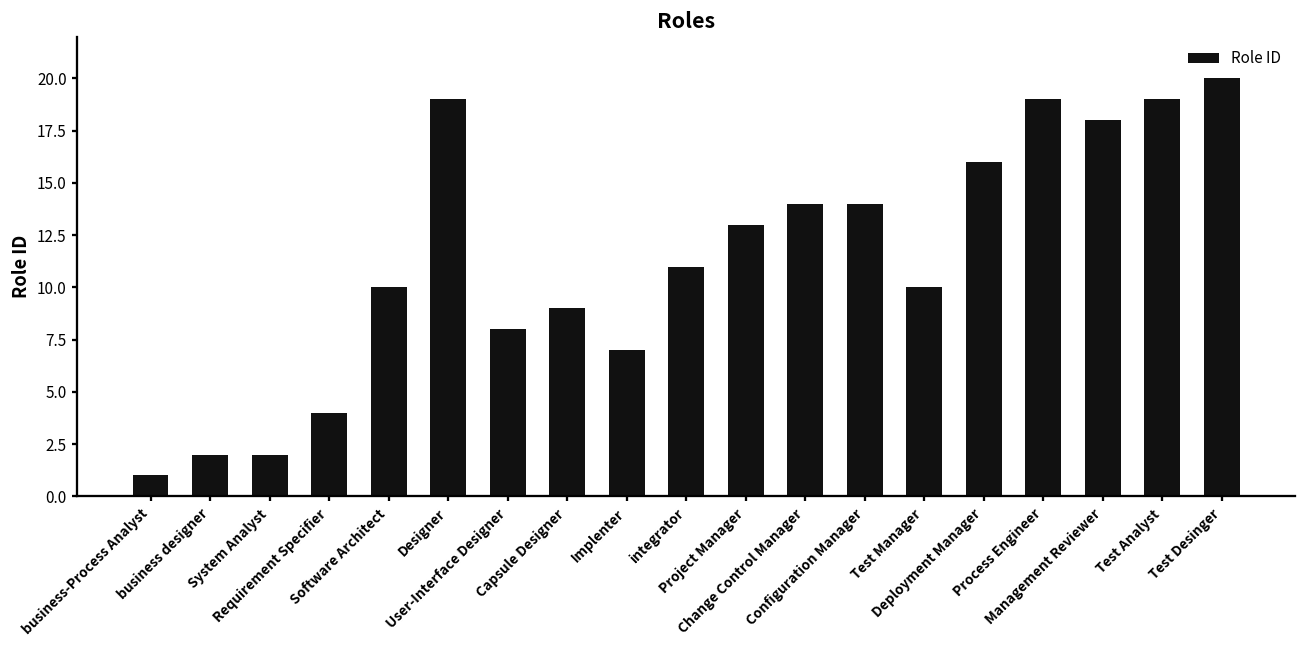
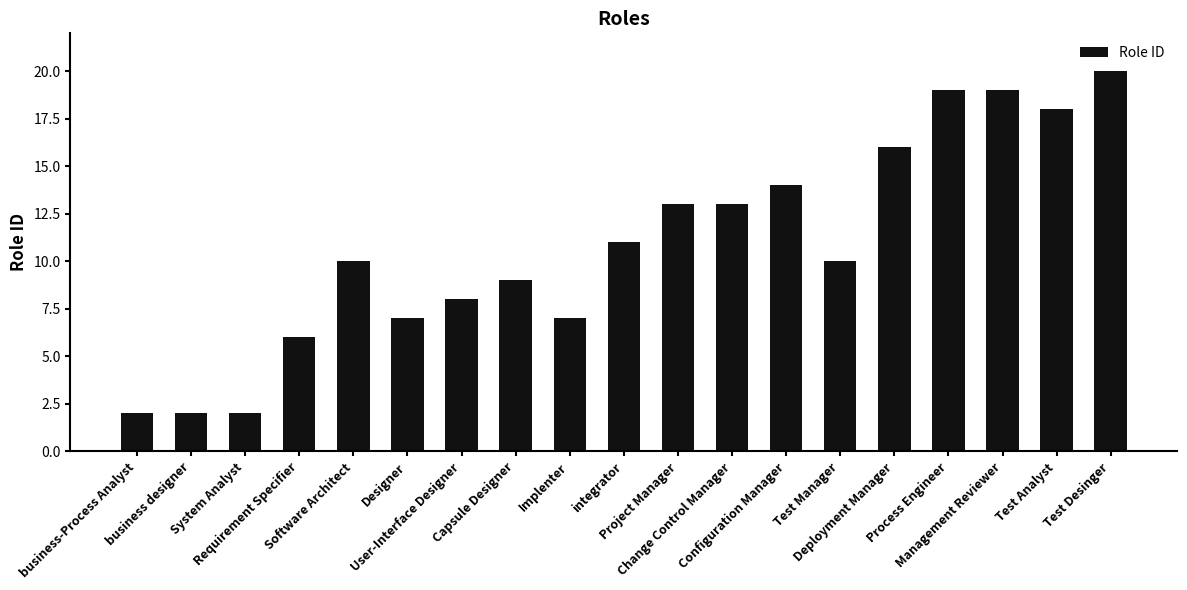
business-Process Analyst: 1 -> 2
Requirement Specifier: 4 -> 6
Designer: 19 -> 7
Change Control Manager: 14 -> 13
Management Reviewer: 18 -> 19
Test Analyst: 19 -> 18
